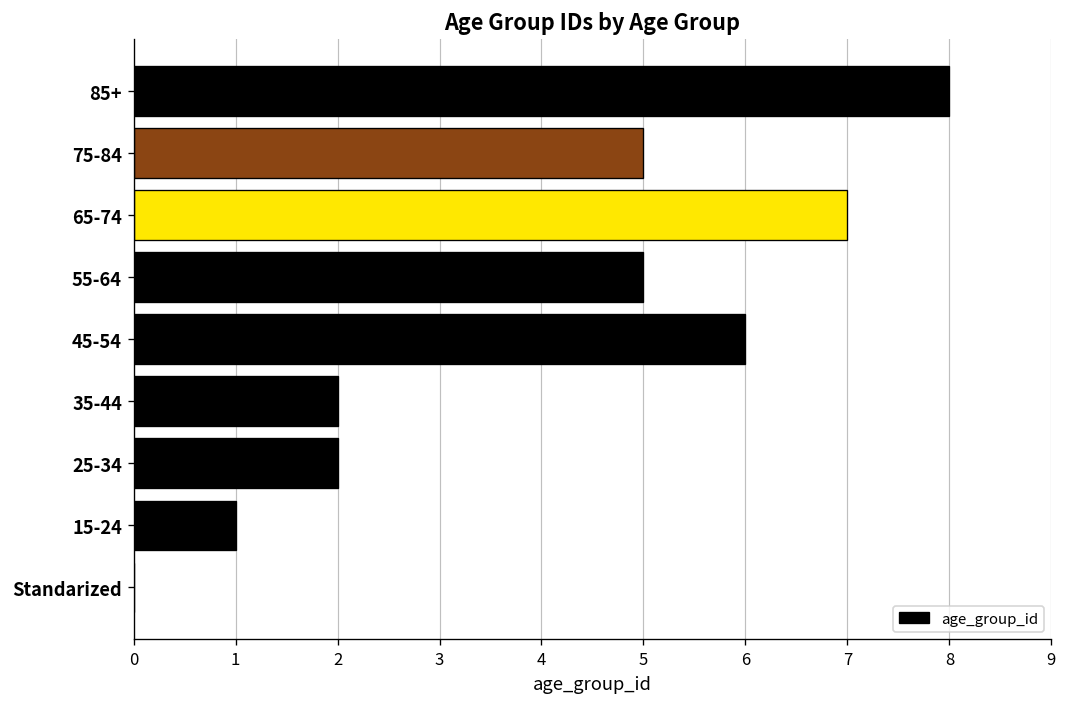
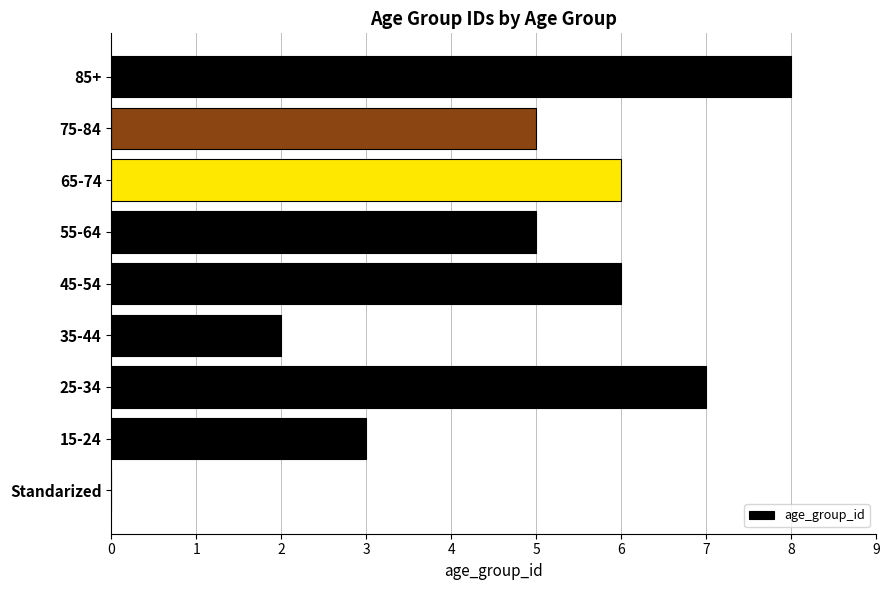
65-74: 7 -> 6
25-34: 2 -> 7
15-24: 1 -> 3
